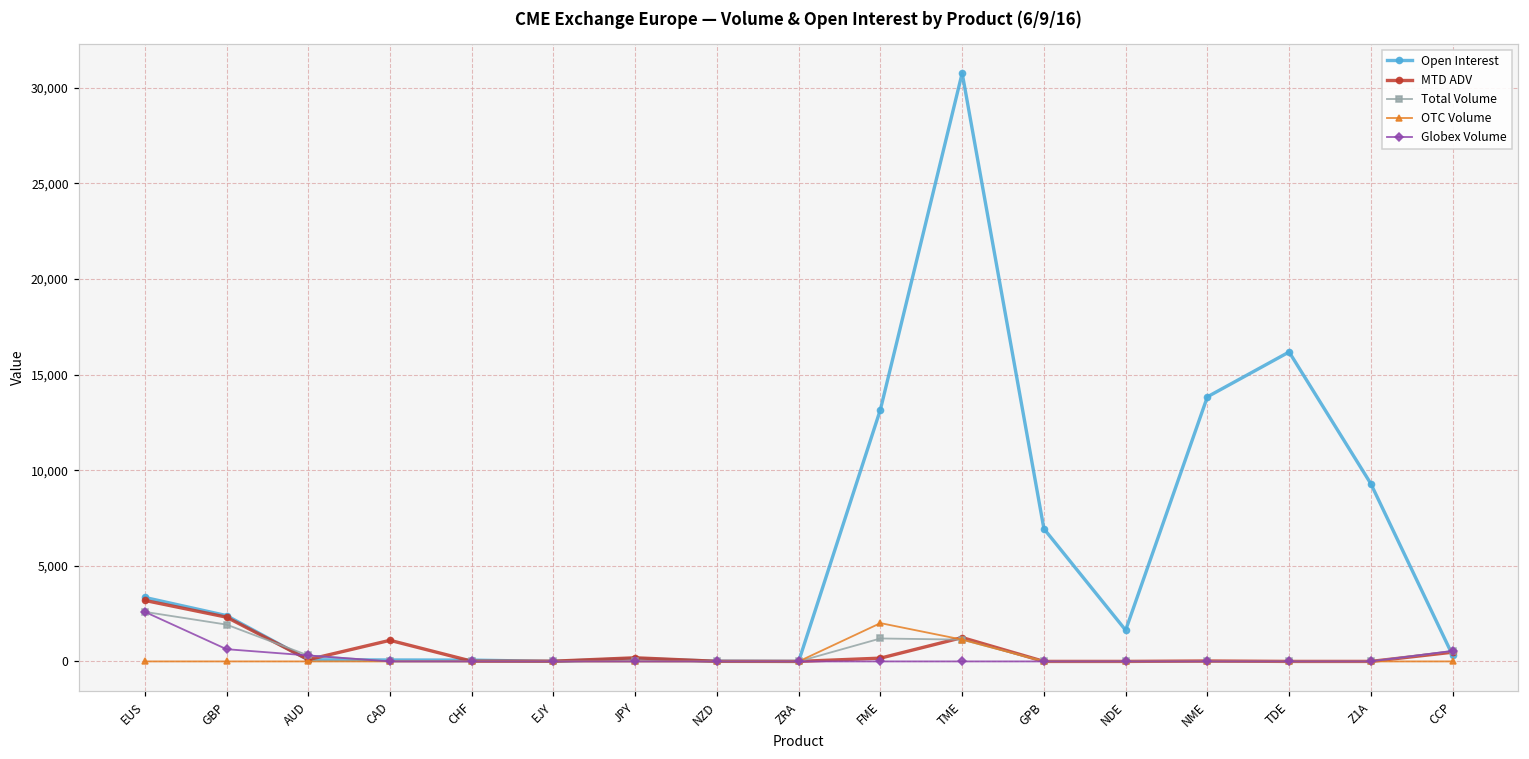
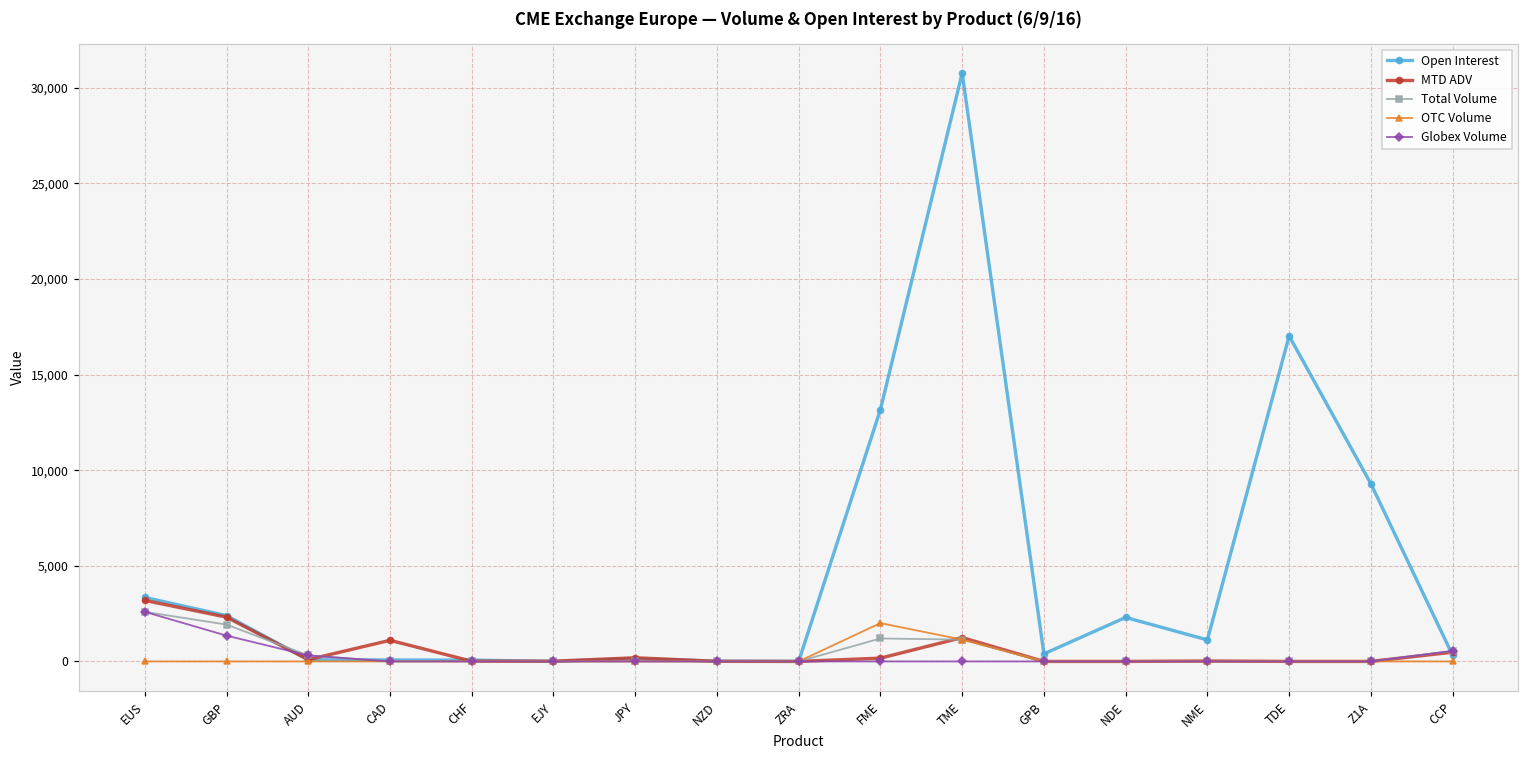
Globex Volume, GBP: 600 -> 1,300
Open Interest, GPB: 6,900 -> 400
Open Interest, NDE: 1,600 -> 2,300
Open Interest, NME: 13,800 -> 1,100
Open Interest, TDE: 16,200 -> 17,000
